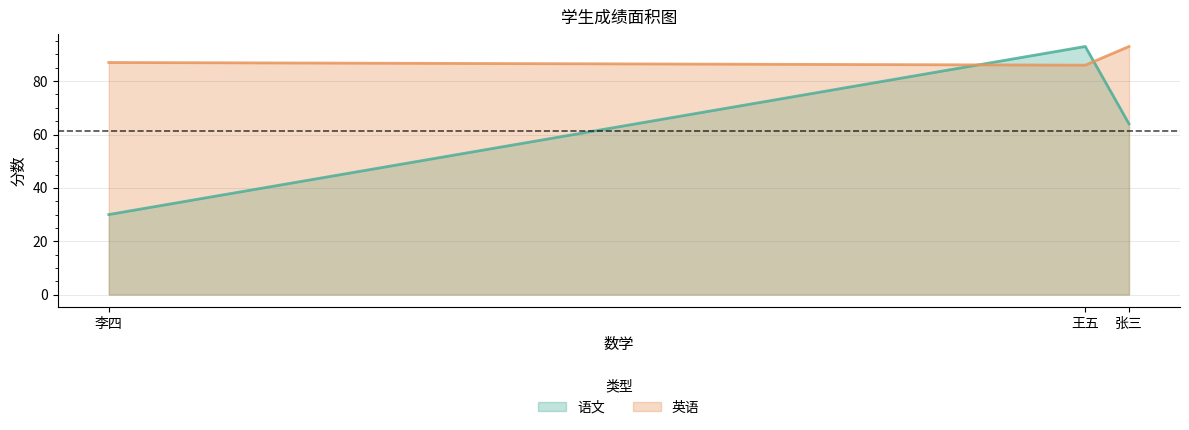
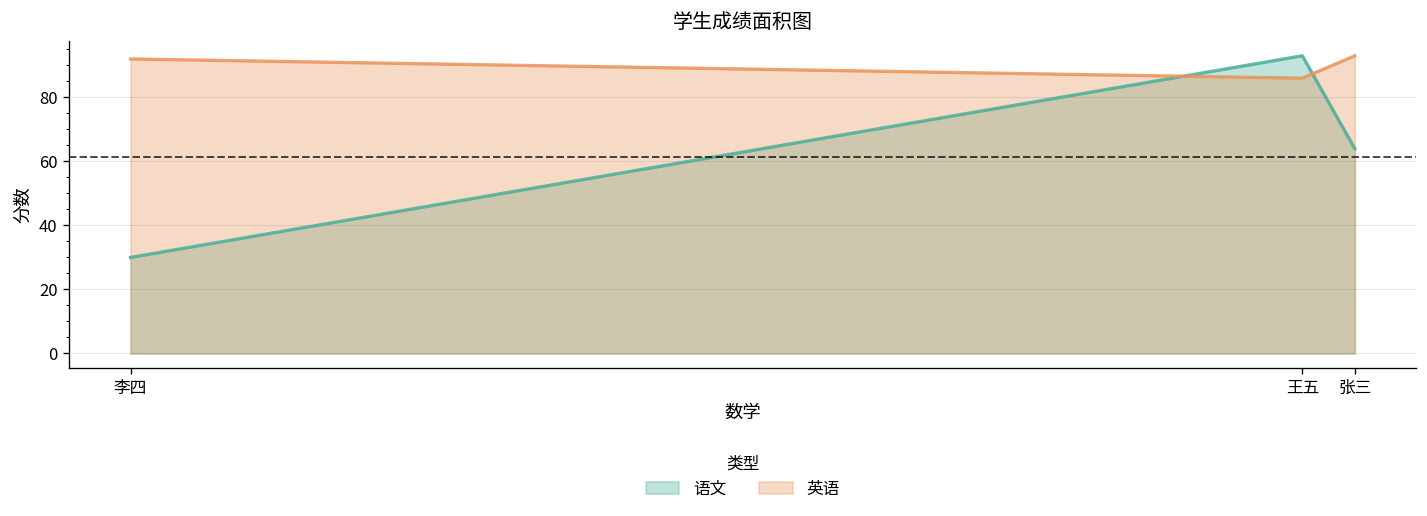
英语, 李四: 87 -> 92
